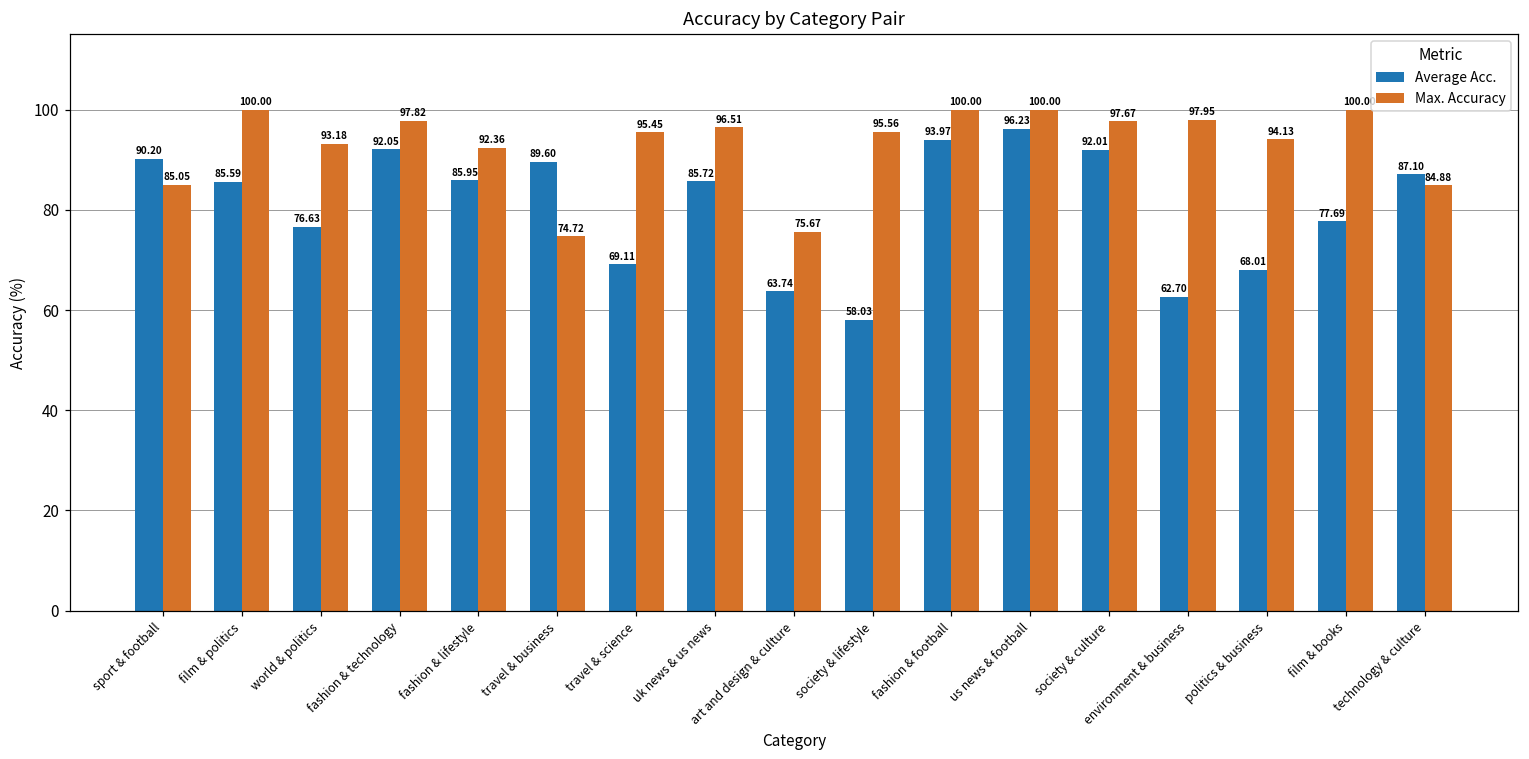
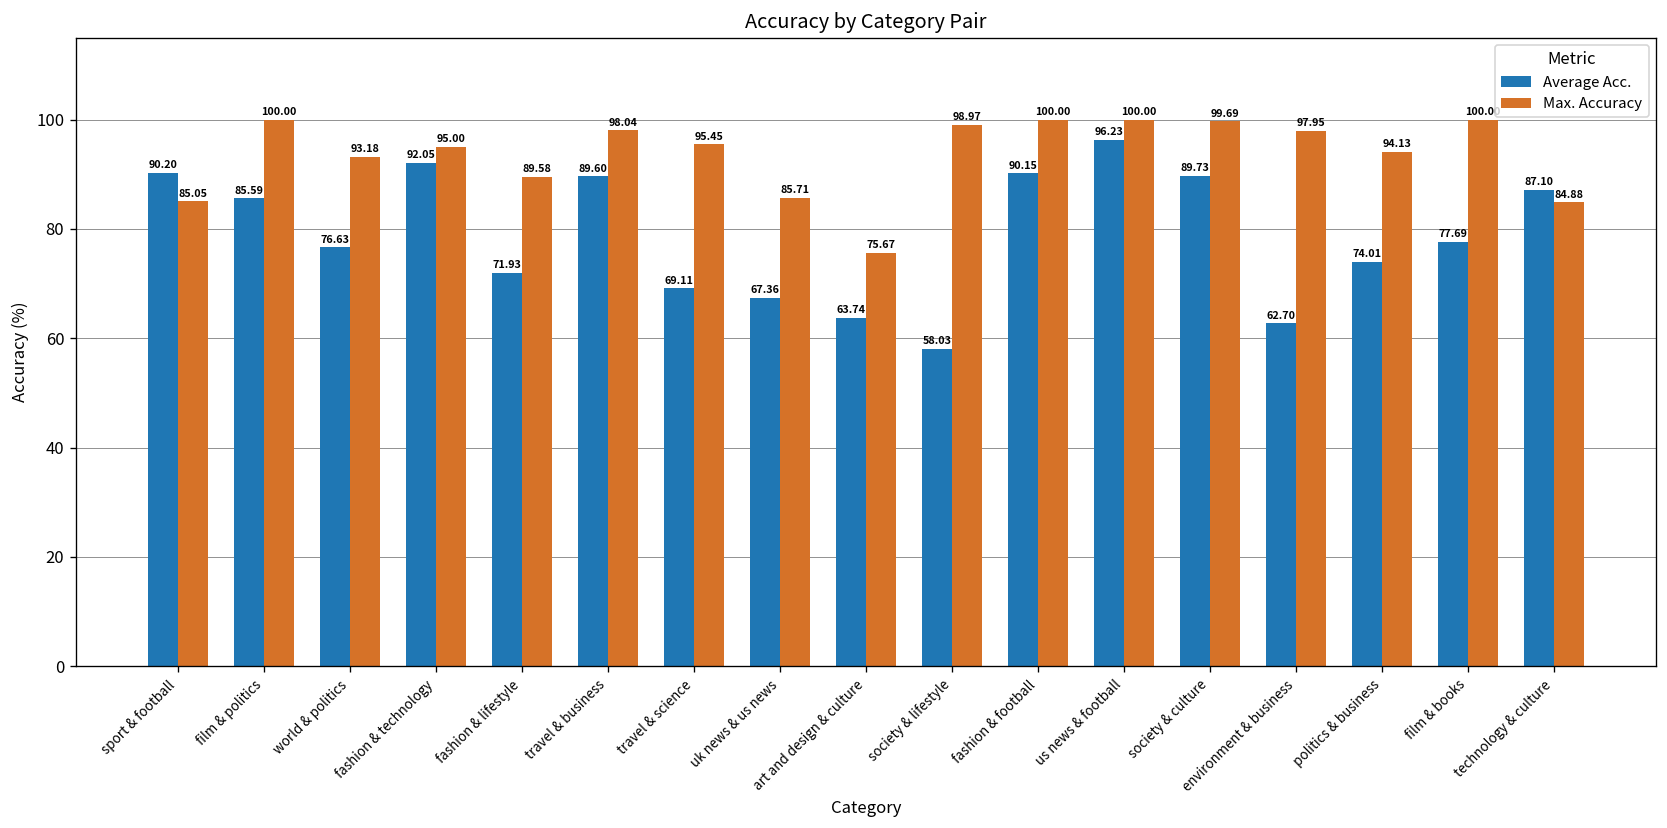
Max. Accuracy, fashion & technology: 97.82 -> 95.00
Average Acc., fashion & lifestyle: 85.95 -> 71.93
Max. Accuracy, fashion & lifestyle: 92.36 -> 89.58
Max. Accuracy, travel & business: 74.72 -> 98.04
Average Acc., uk news & us news: 85.72 -> 67.36
Max. Accuracy, uk news & us news: 96.51 -> 85.71
Max. Accuracy, society & lifestyle: 95.56 -> 98.97
Average Acc., fashion & football: 93.97 -> 90.15
Average Acc., society & culture: 92.01 -> 89.73
Max. Accuracy, society & culture: 97.67 -> 99.69
Average Acc., politics & business: 68.01 -> 74.01
